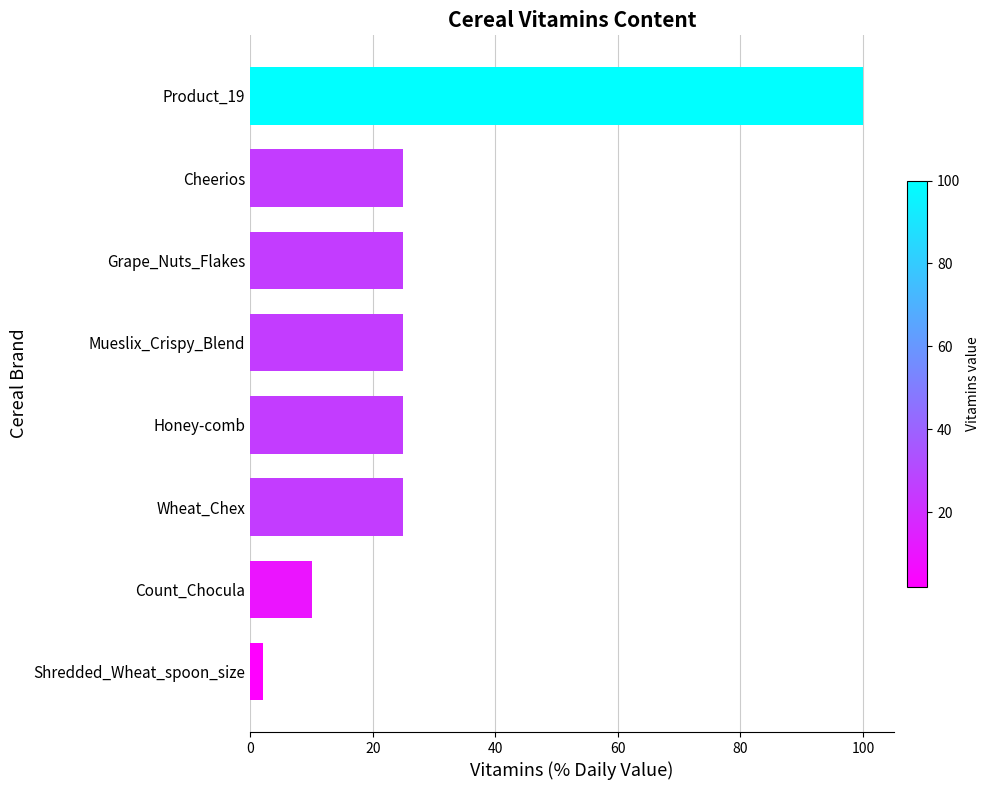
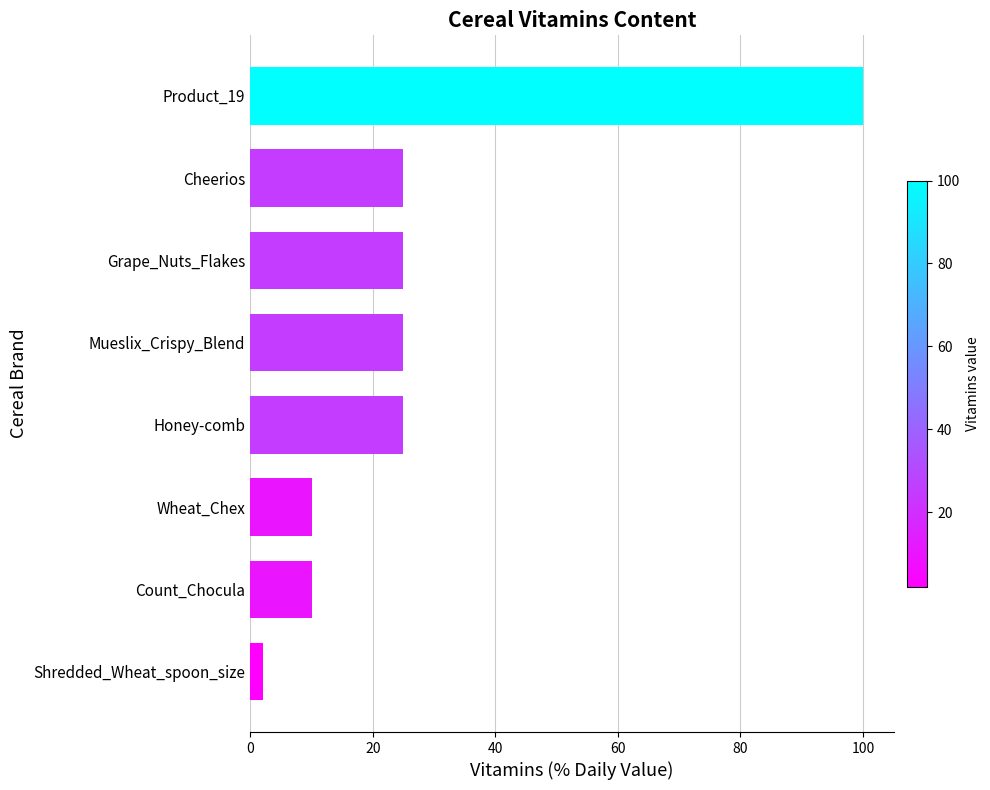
Wheat_Chex: 25 -> 10
